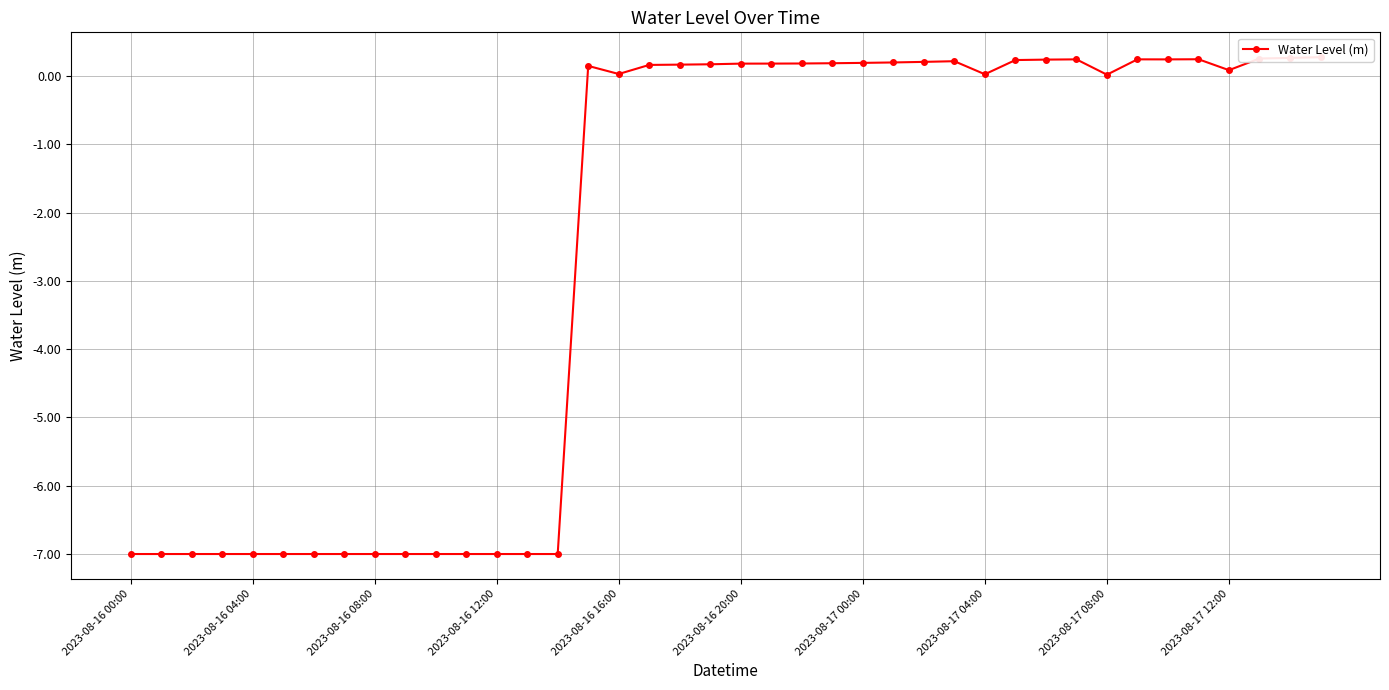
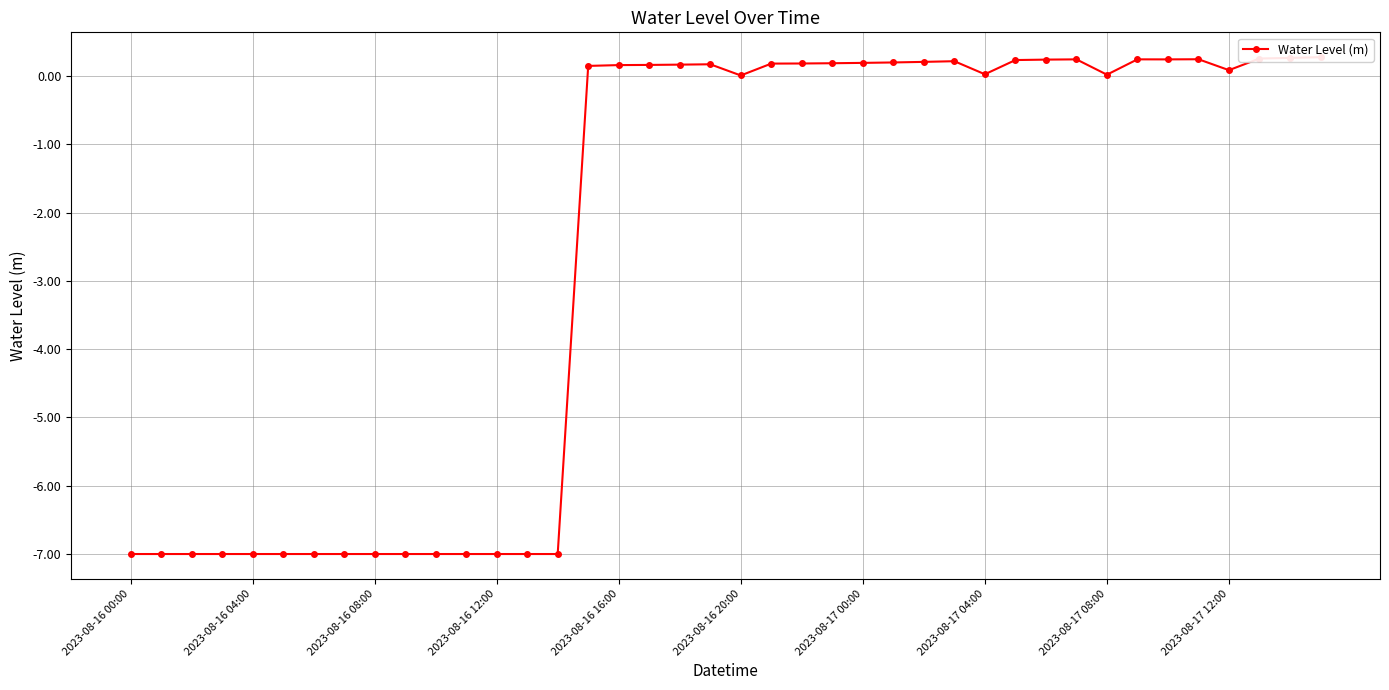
2023-08-16 16:00: 0.0 -> 0.2
2023-08-16 20:00: 0.2 -> 0.0
